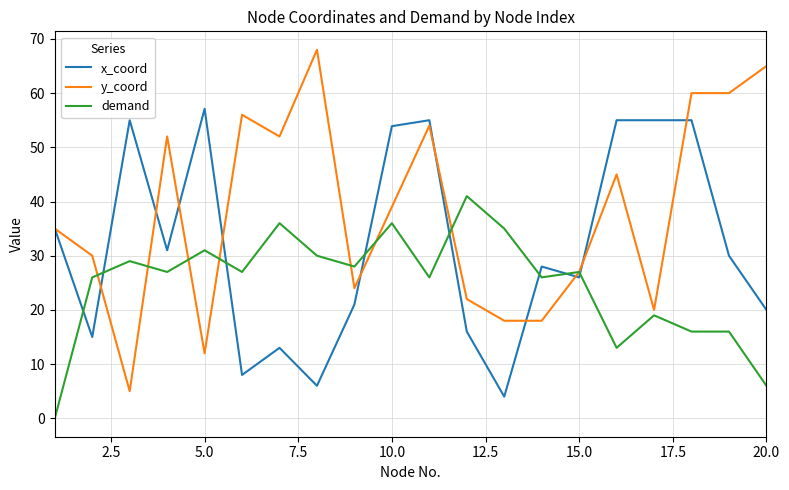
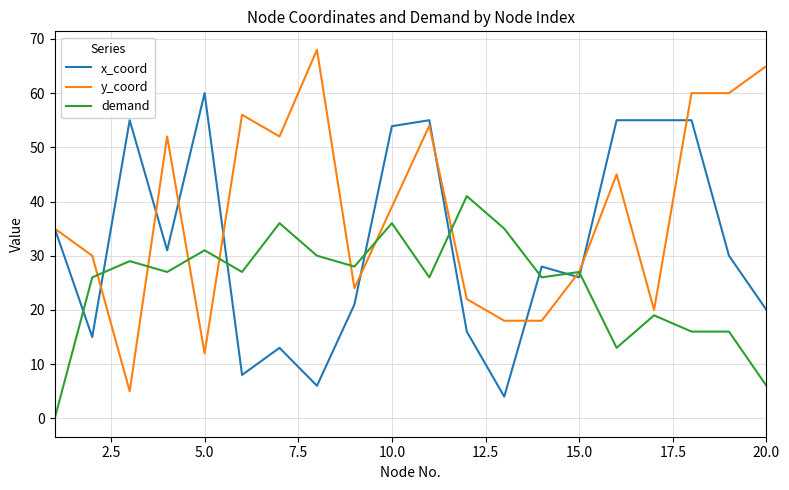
x_coord, 5.0: 57 -> 60
